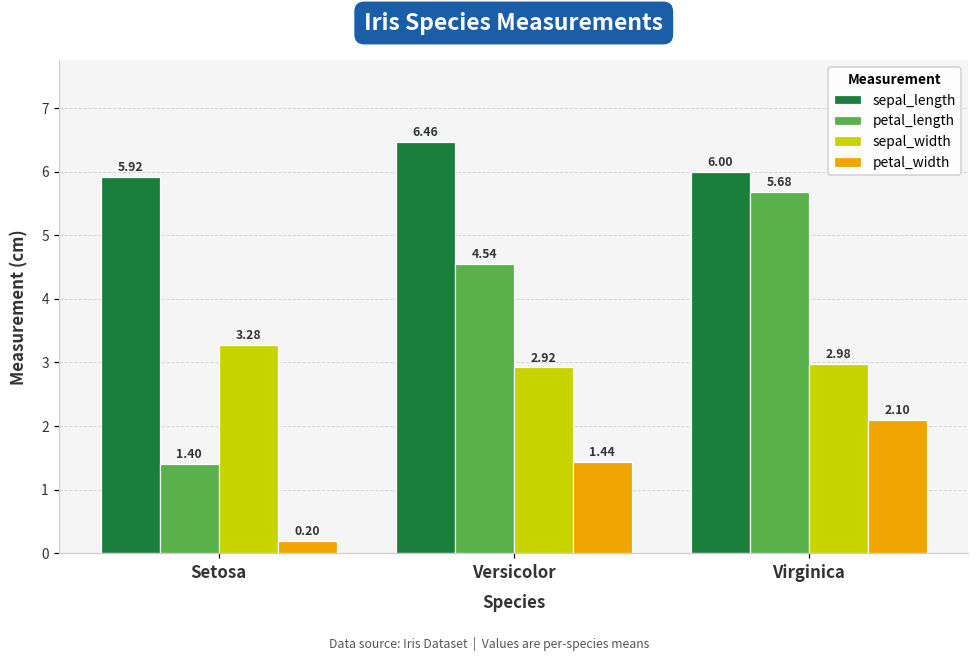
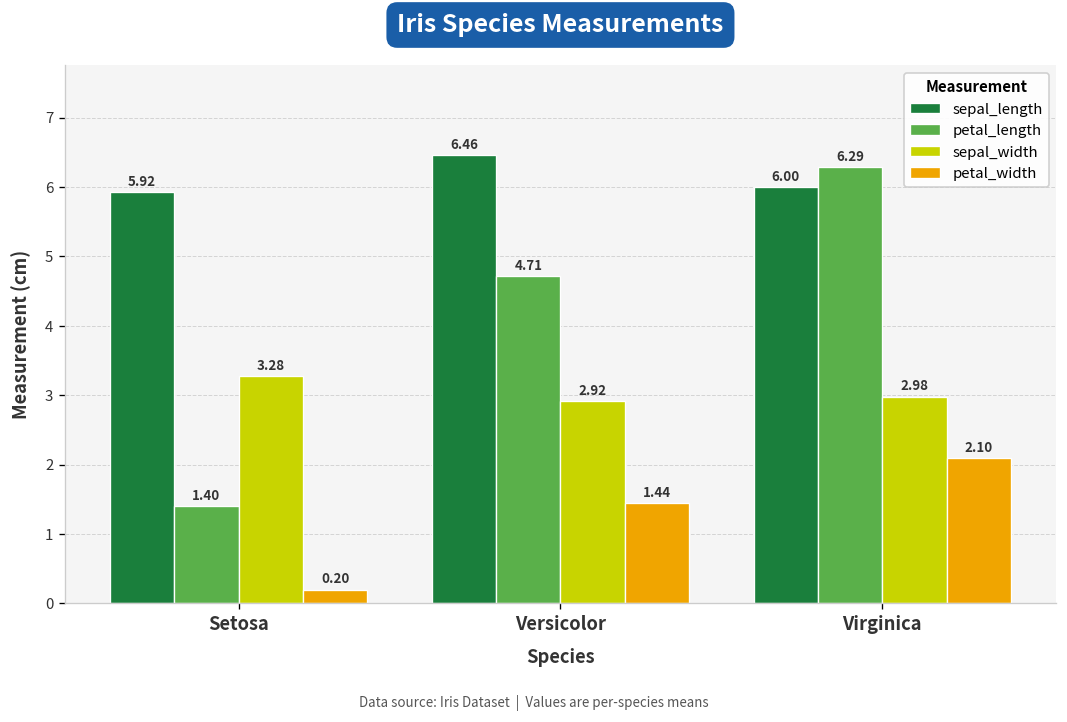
petal_length, Versicolor: 4.54 -> 4.71
petal_length, Virginica: 5.68 -> 6.29
